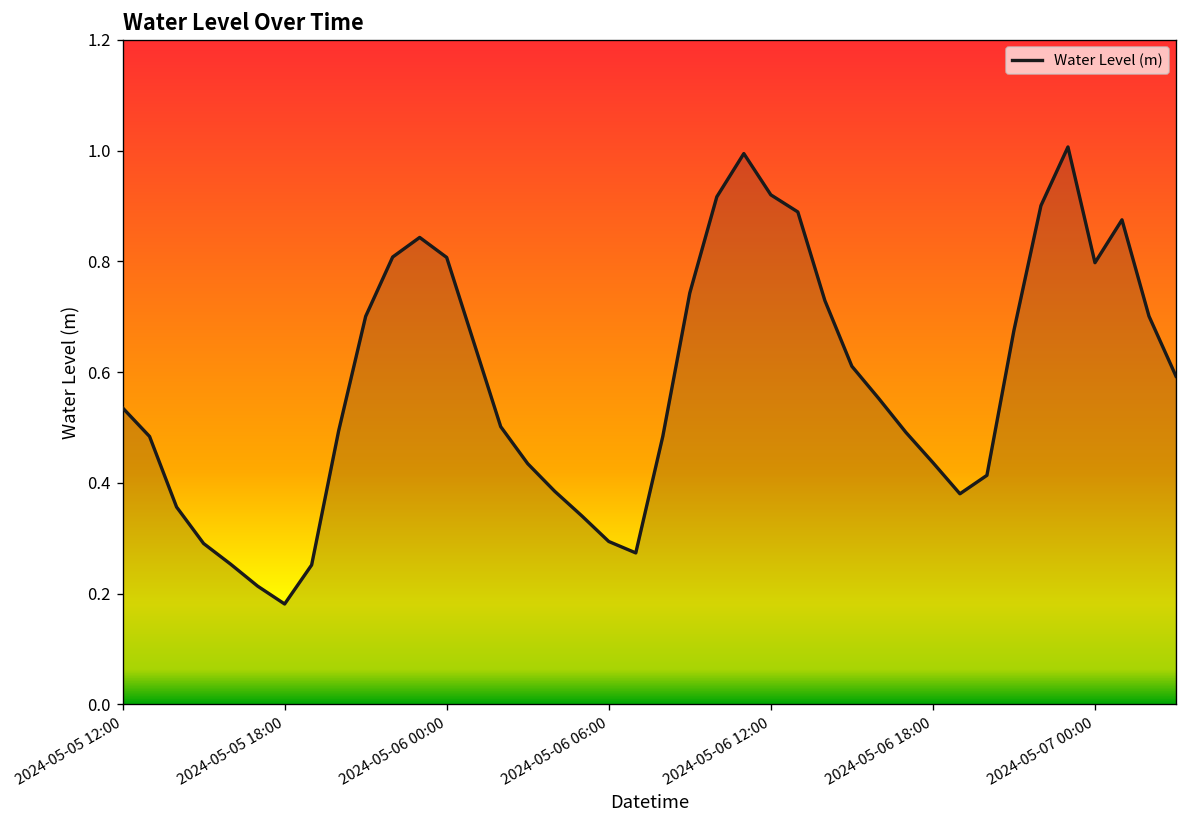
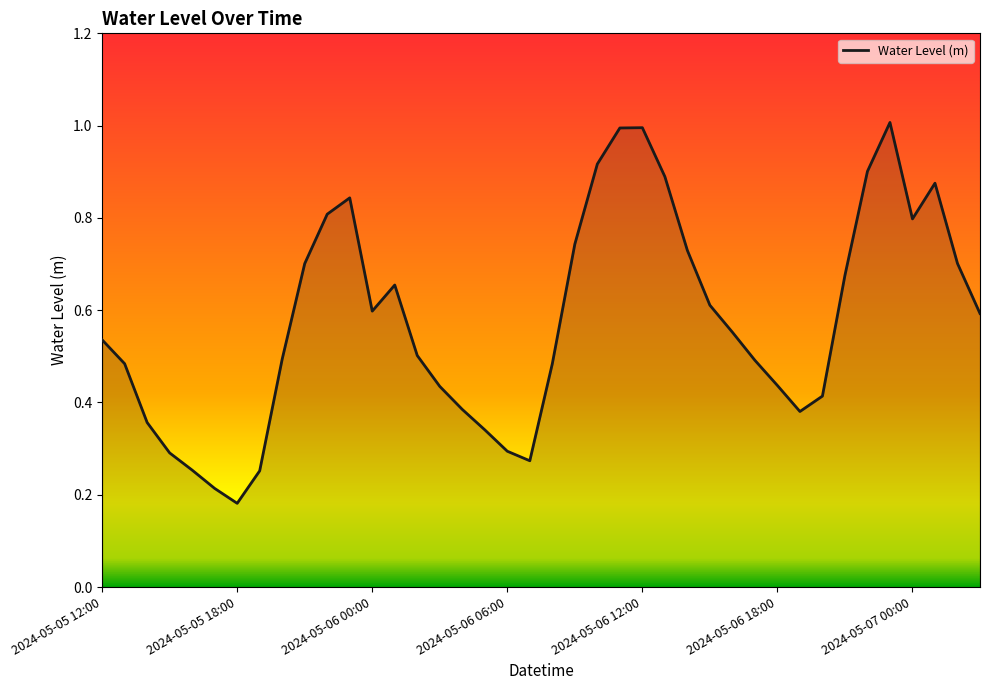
2024-05-06 00:00: 0.81 -> 0.60
2024-05-06 12:00: 0.92 -> 1.00
